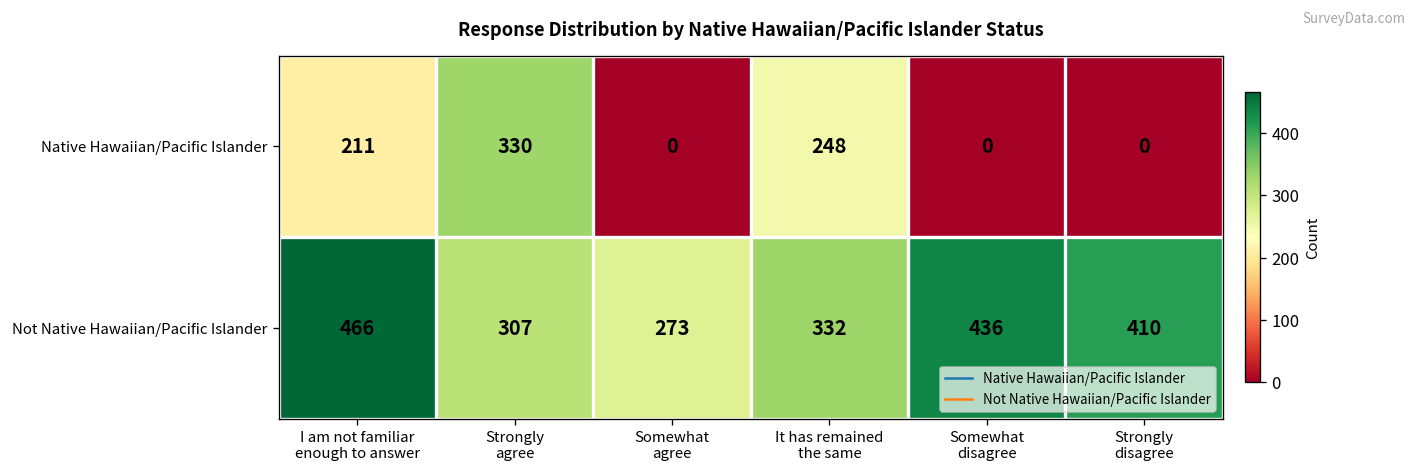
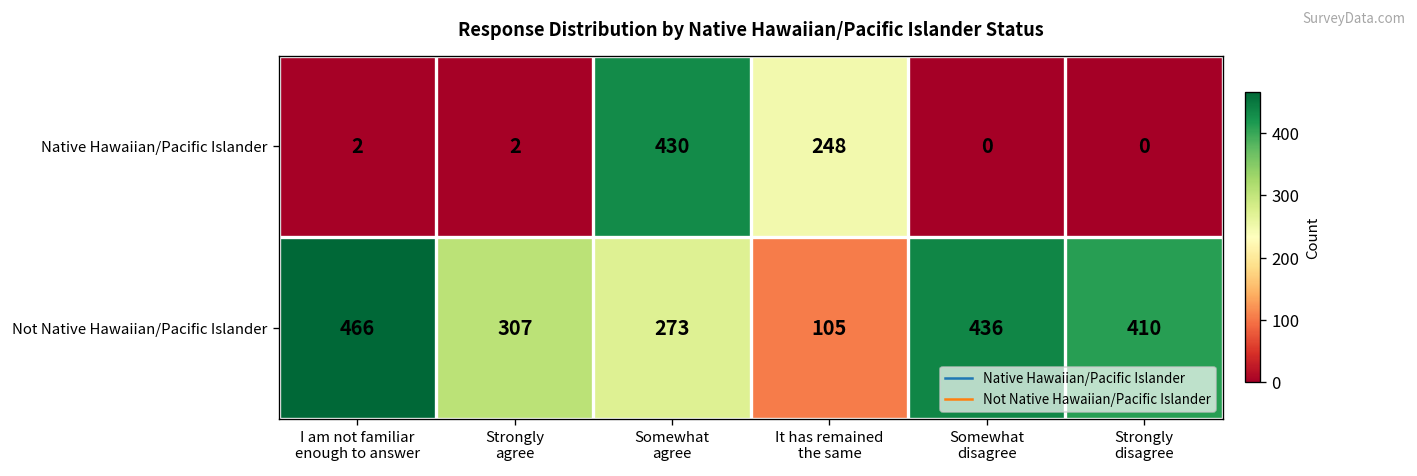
Native Hawaiian/Pacific Islander, I am not familiar enough to answer: 211 -> 2
Native Hawaiian/Pacific Islander, Strongly agree: 330 -> 2
Native Hawaiian/Pacific Islander, Somewhat agree: 0 -> 430
Not Native Hawaiian/Pacific Islander, It has remained the same: 332 -> 105
